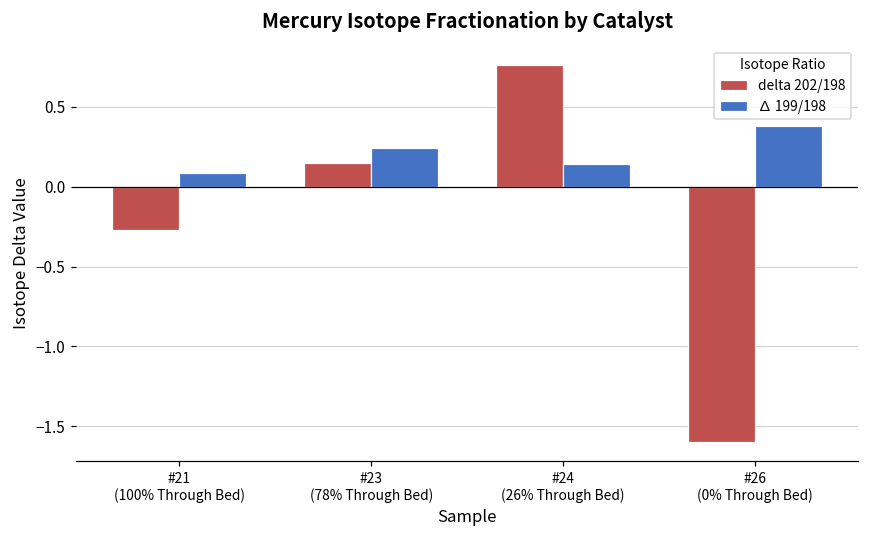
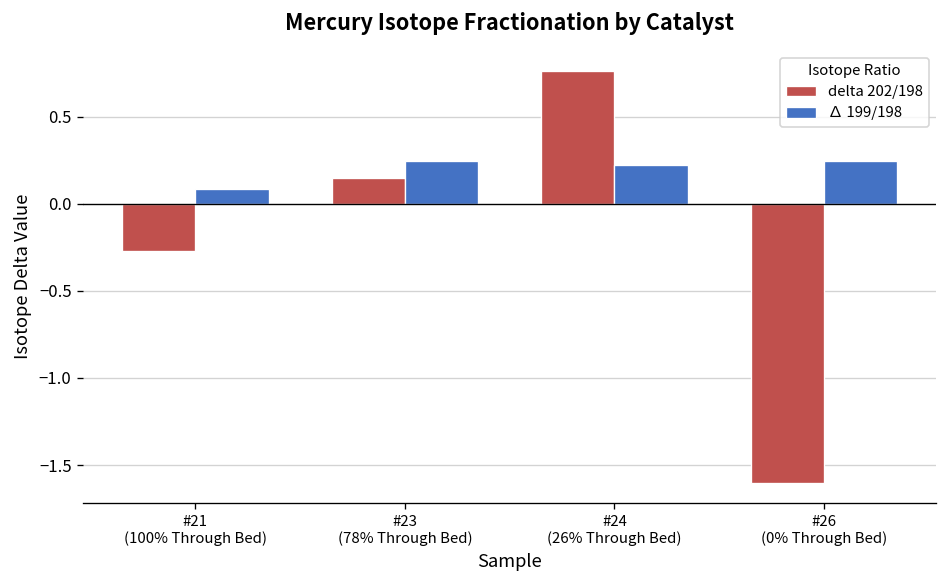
∆ 199/198, #24 (26% Through Bed): 0.14 -> 0.22
∆ 199/198, #26 (0% Through Bed): 0.38 -> 0.25
